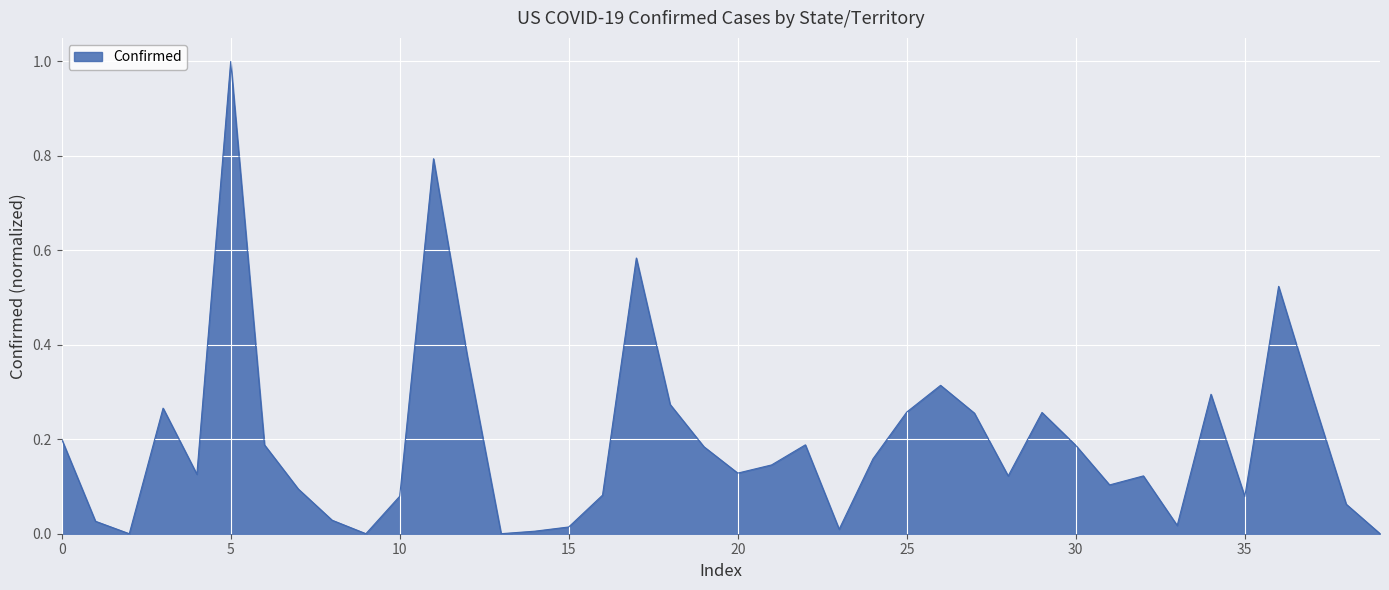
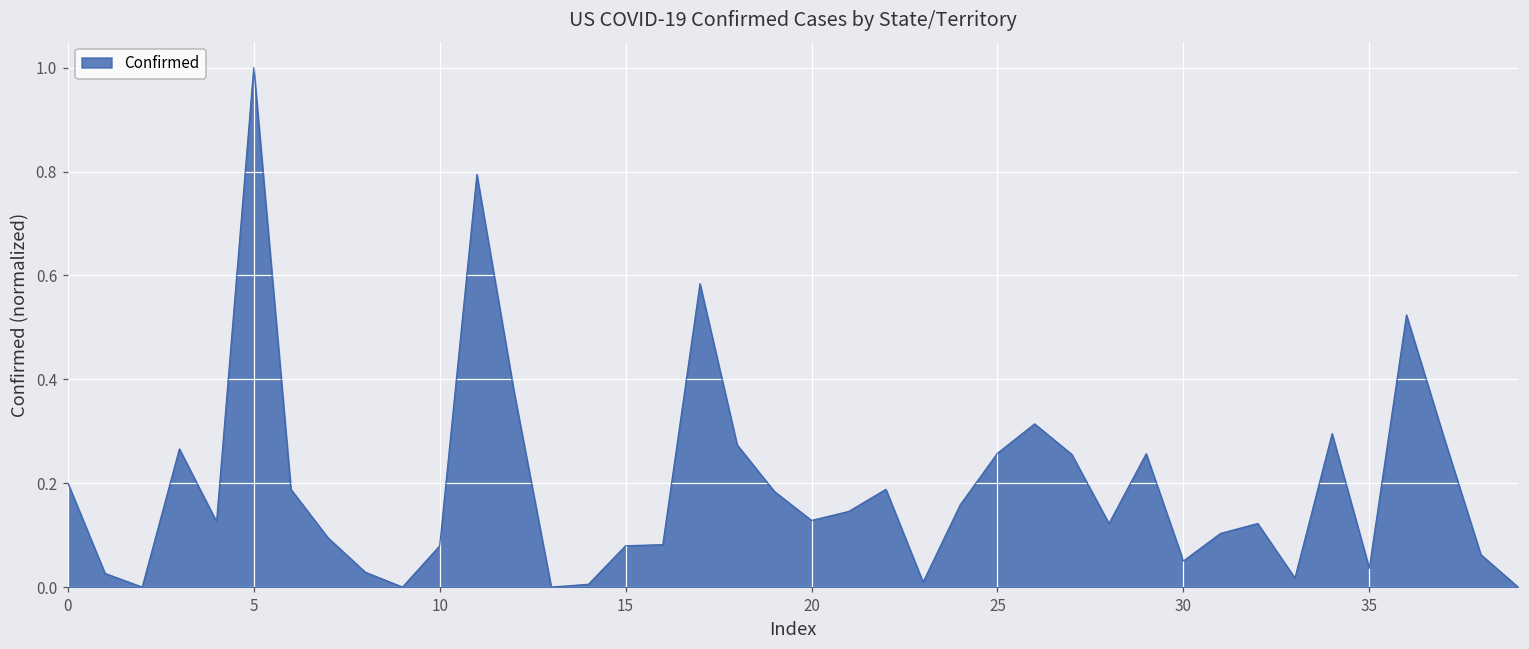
15: 0.01 -> 0.08
30: 0.19 -> 0.05
35: 0.08 -> 0.04
